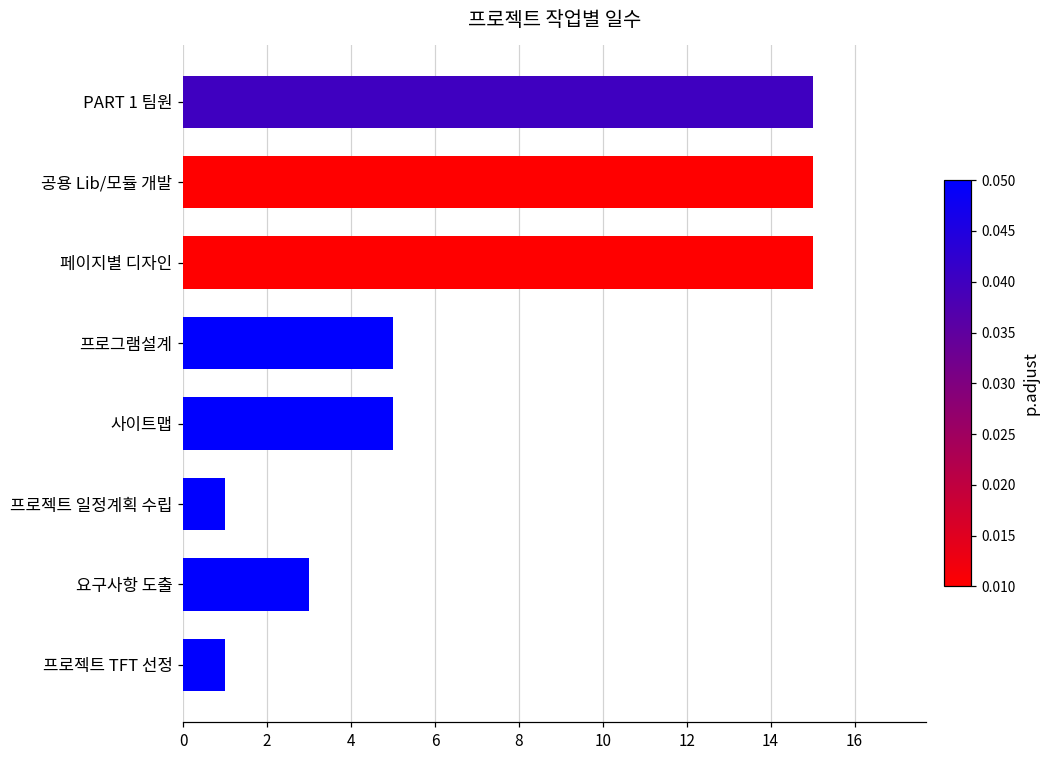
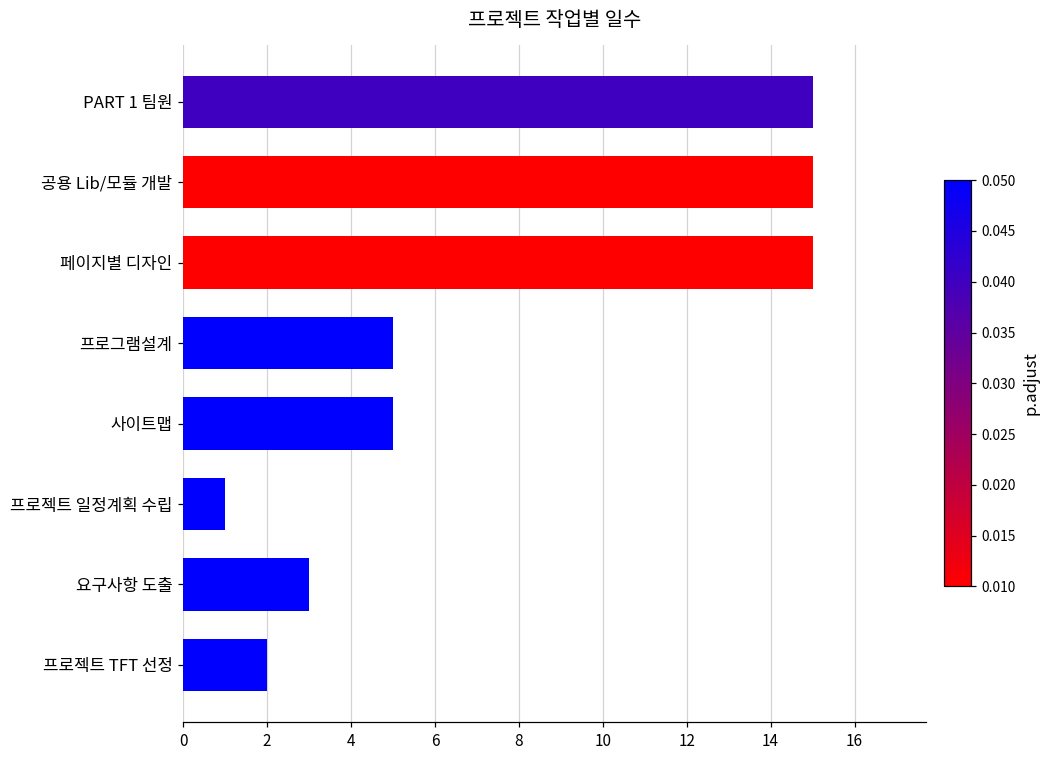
프로젝트 TFT 선정: 1 -> 2
